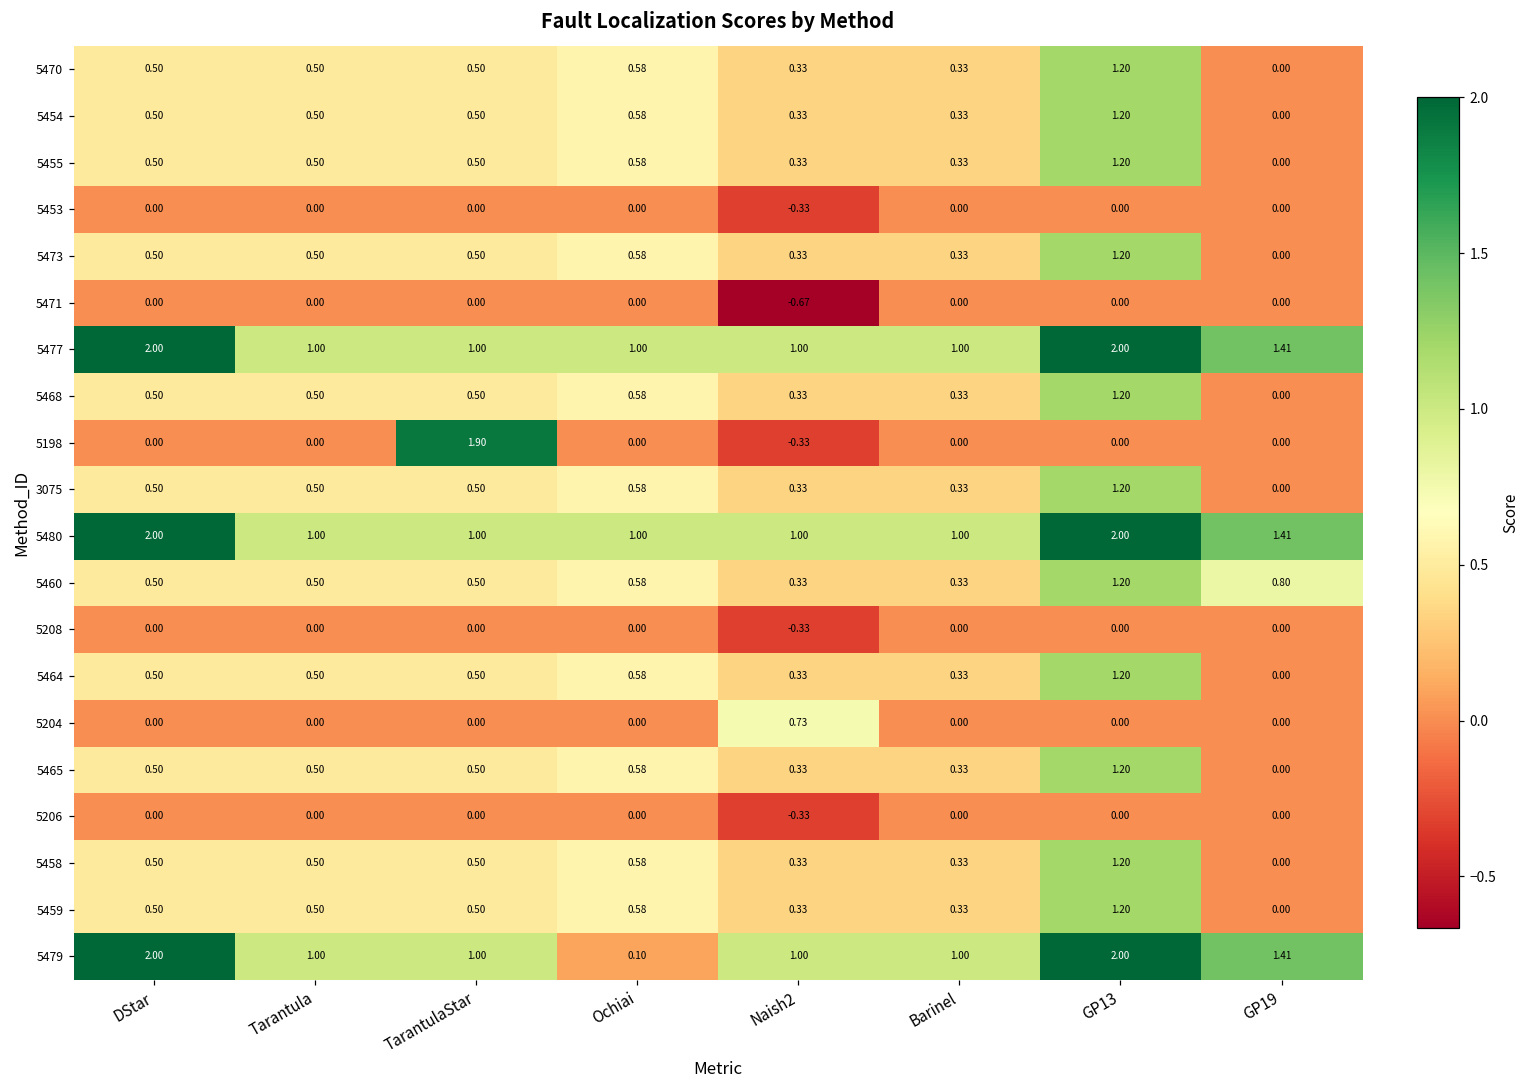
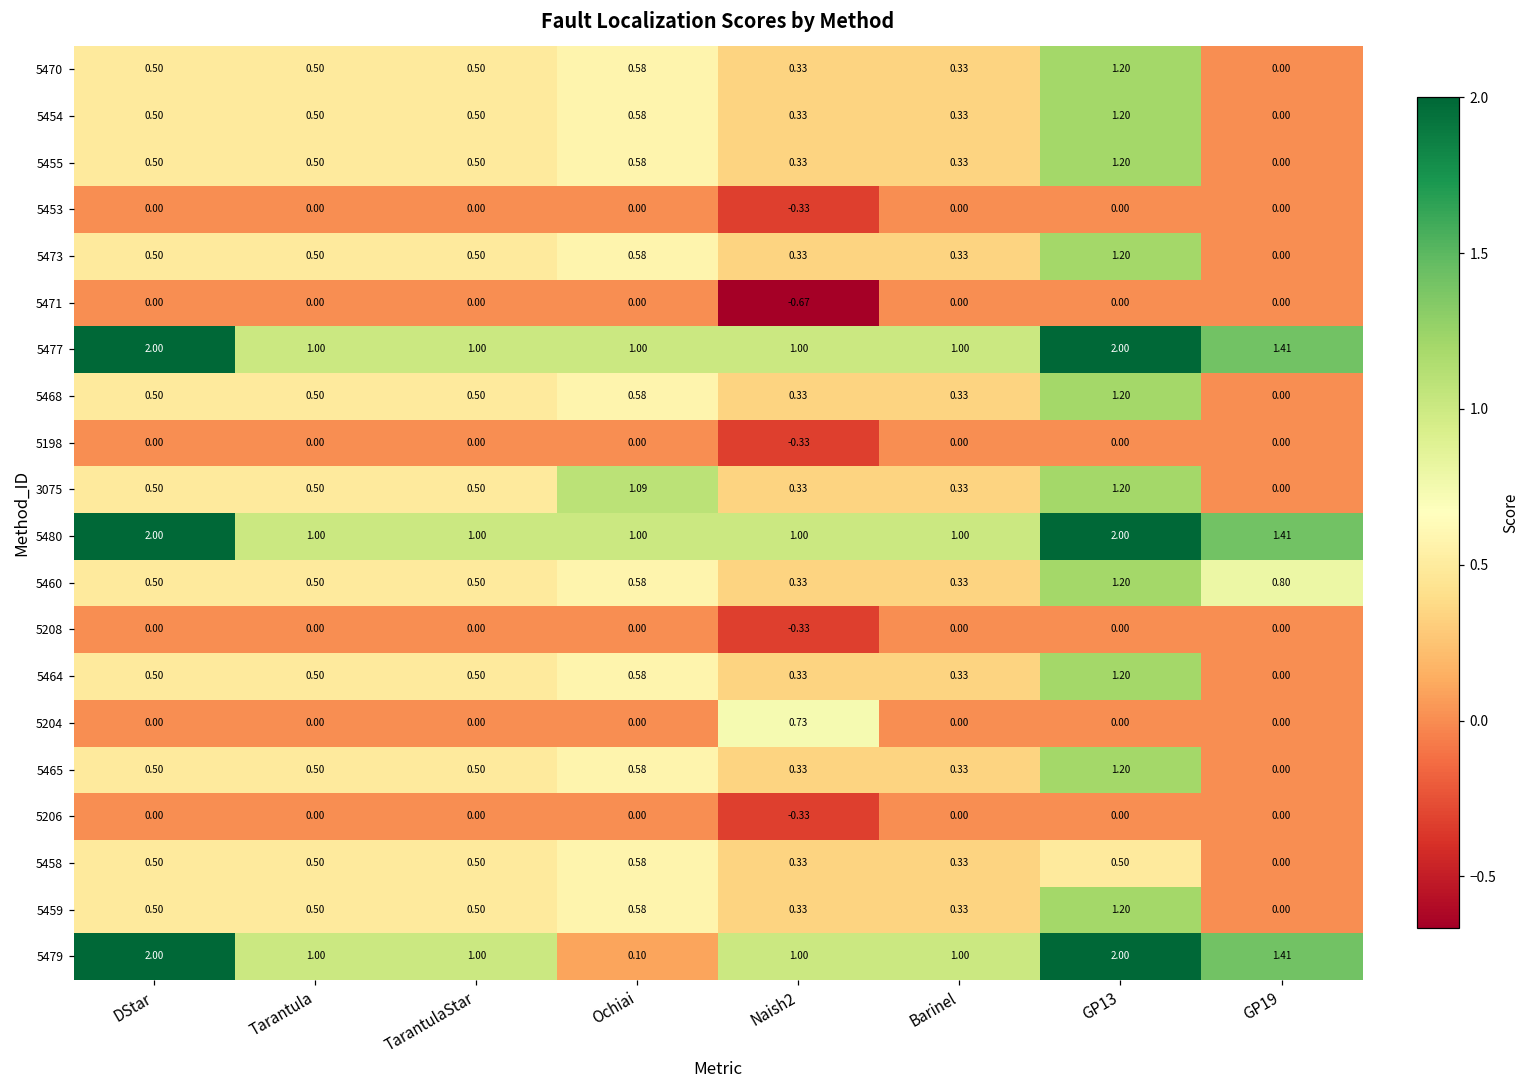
5198, TarantulaStar: 1.90 -> 0.00
3075, Ochiai: 0.58 -> 1.09
5458, GP13: 1.20 -> 0.50
